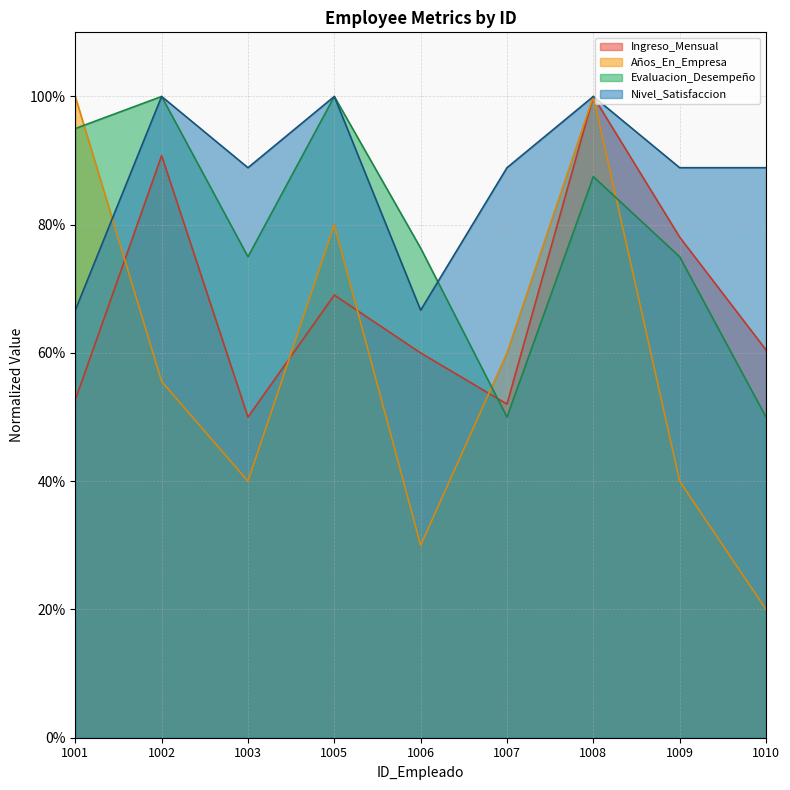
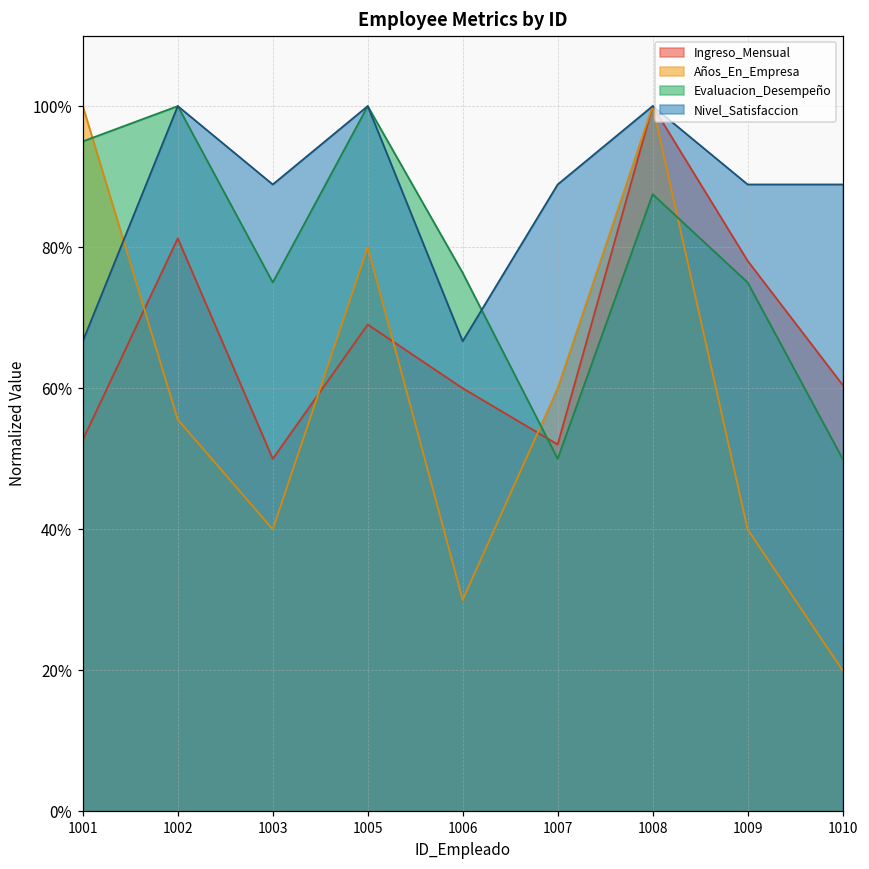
Ingreso_Mensual, 1002: 91% -> 81%
